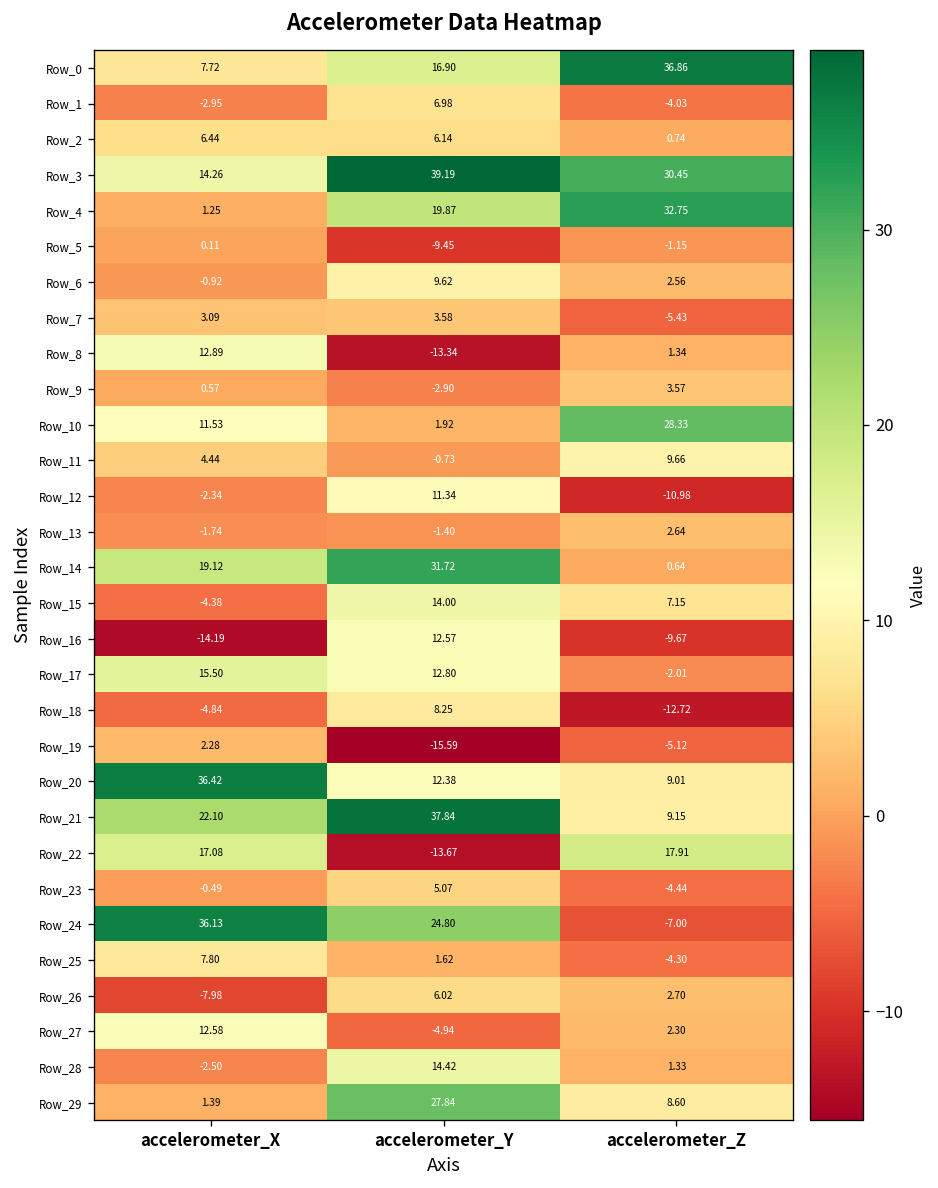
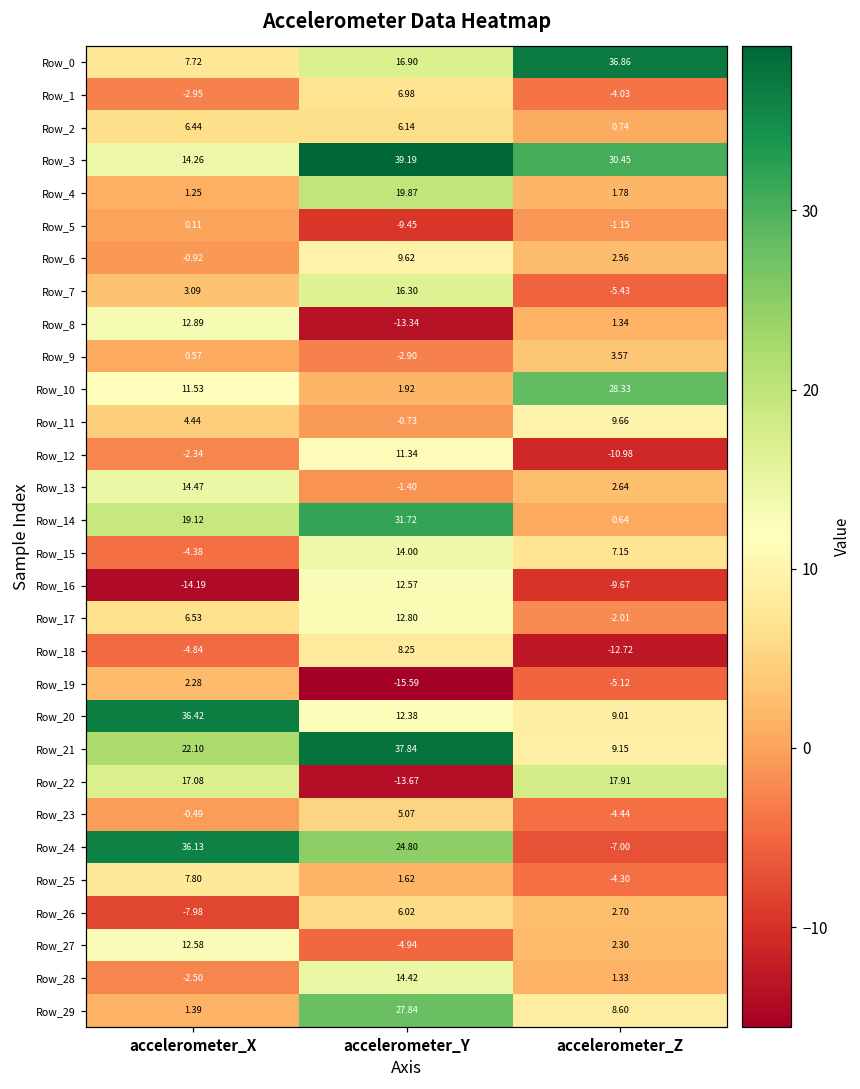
Row_4, accelerometer_Z: 32.75 -> 1.78
Row_7, accelerometer_Y: 3.58 -> 16.30
Row_13, accelerometer_X: -1.74 -> 14.47
Row_17, accelerometer_X: 15.50 -> 6.53
